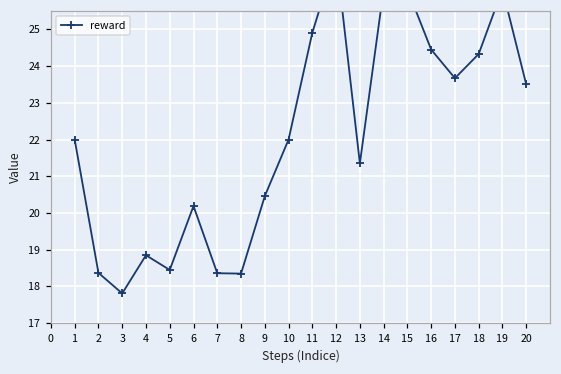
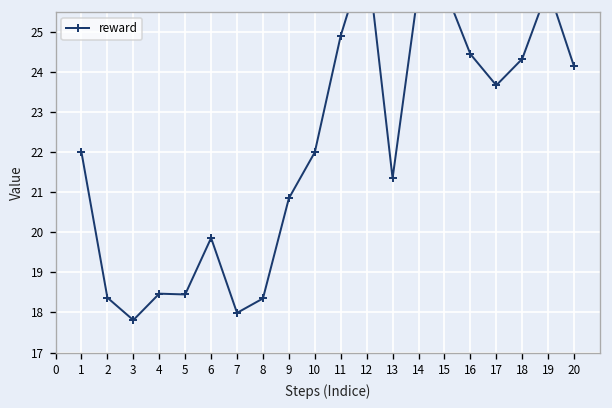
4: 18.9 -> 18.5
6: 20.2 -> 19.9
7: 18.4 -> 18.0
9: 20.5 -> 20.9
20: 23.5 -> 24.1
